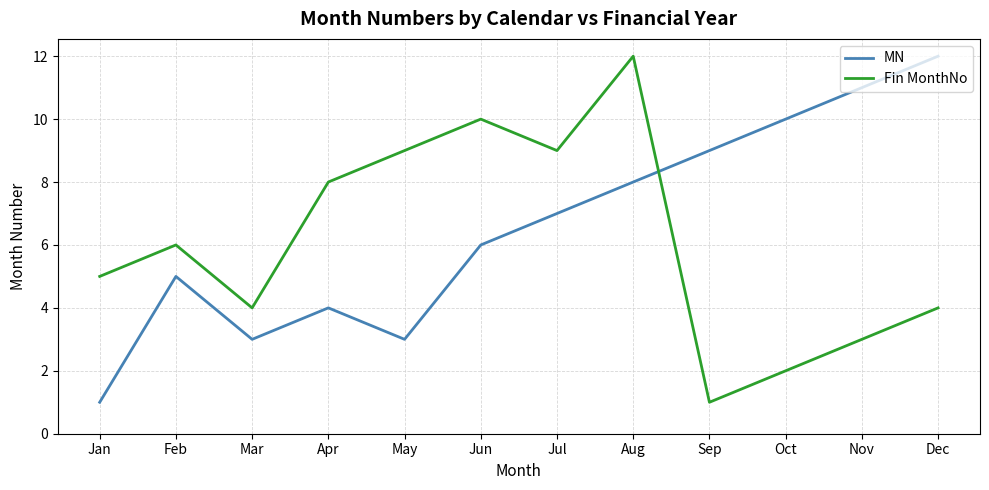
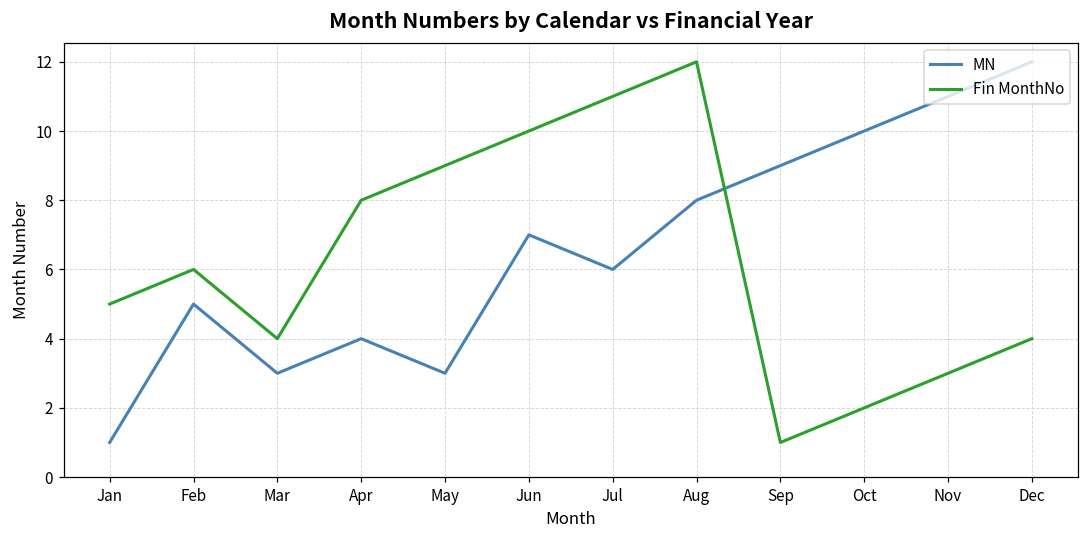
MN, Jun: 6 -> 7
MN, Jul: 7 -> 6
Fin MonthNo, Jul: 9 -> 11
